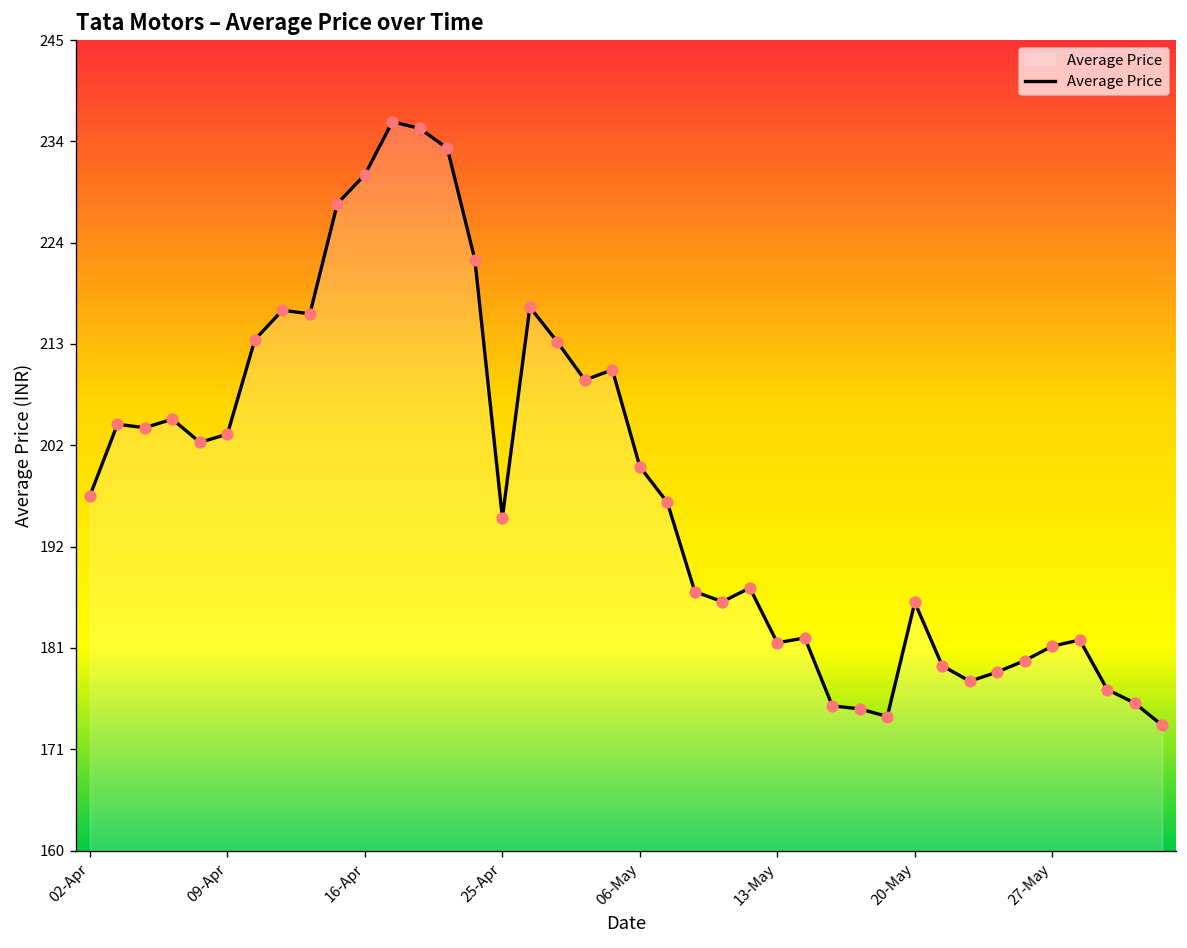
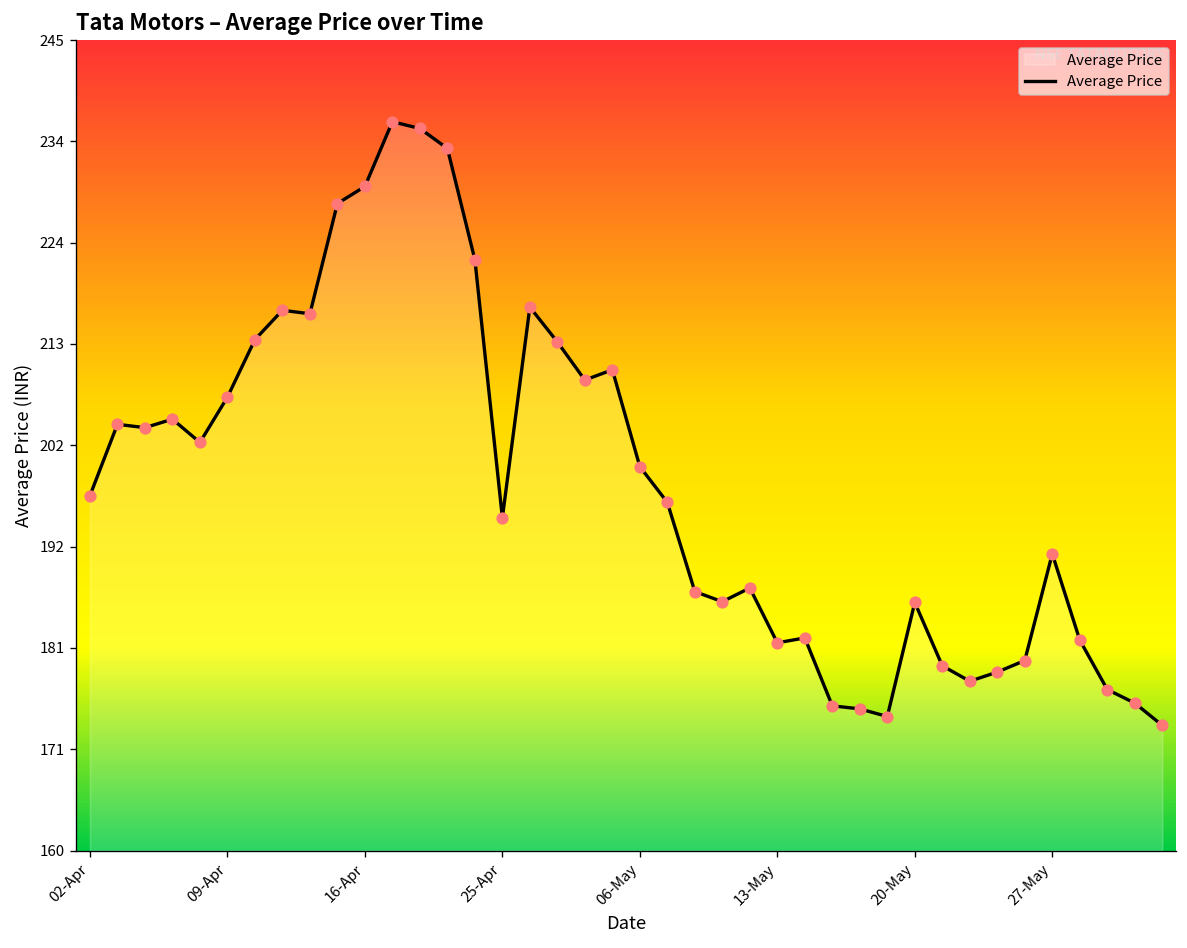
09-Apr: 204 -> 208
16-Apr: 231 -> 230
27-May: 181 -> 191
